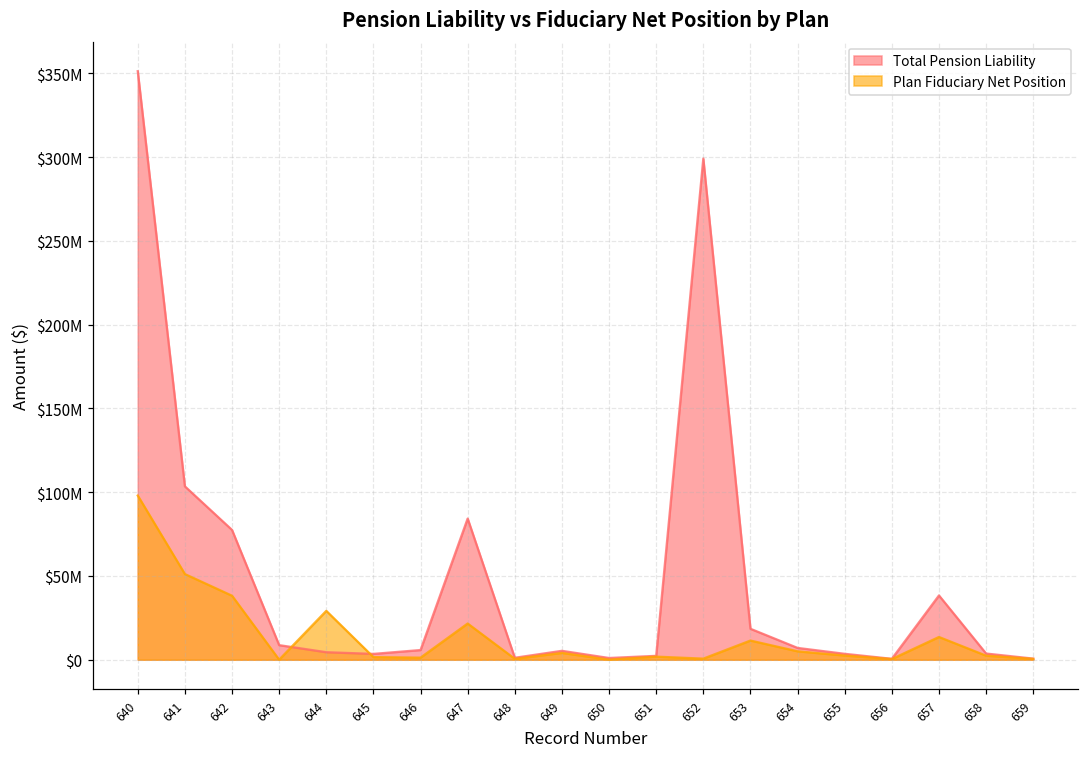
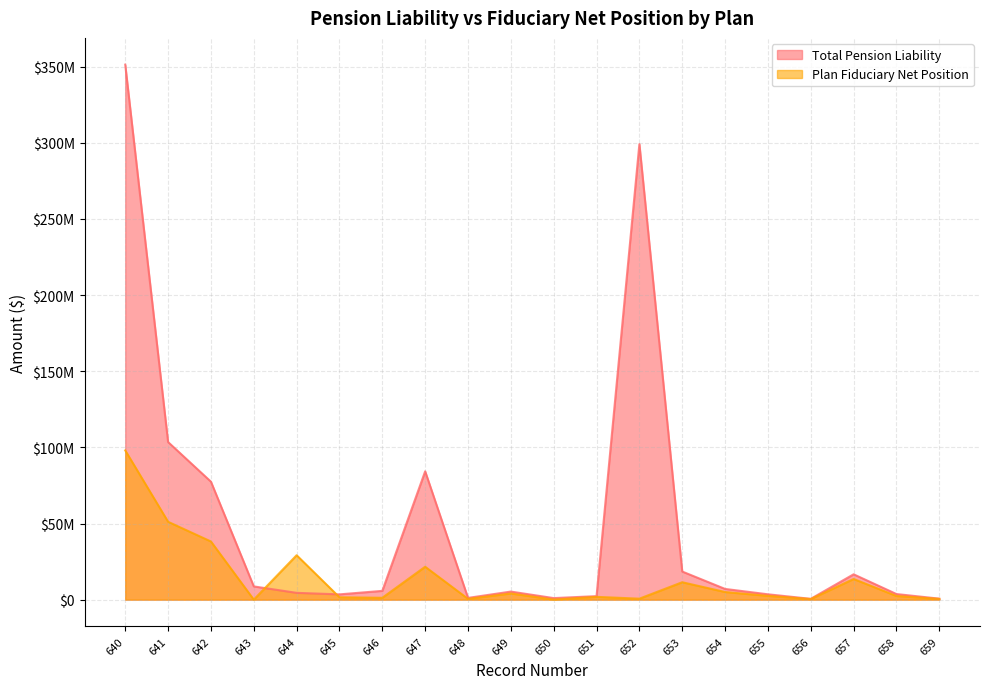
Total Pension Liability, 657: $38000000 -> $17000000
